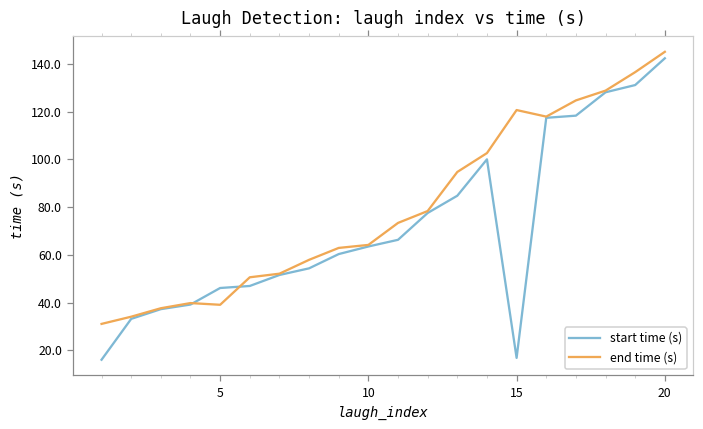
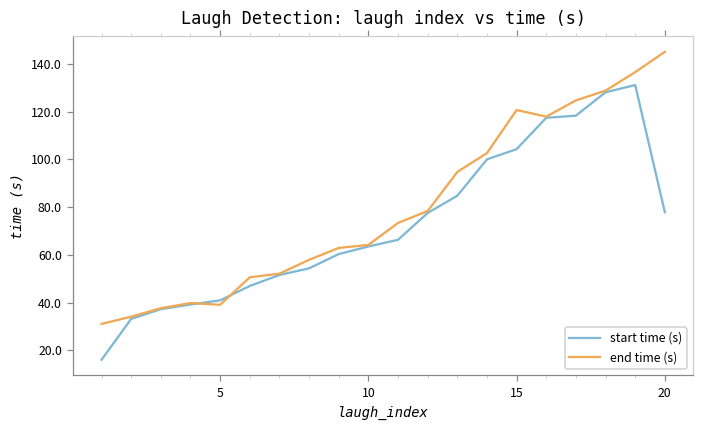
start time (s), 5: 46 -> 41
start time (s), 15: 17 -> 104
start time (s), 20: 142 -> 78
